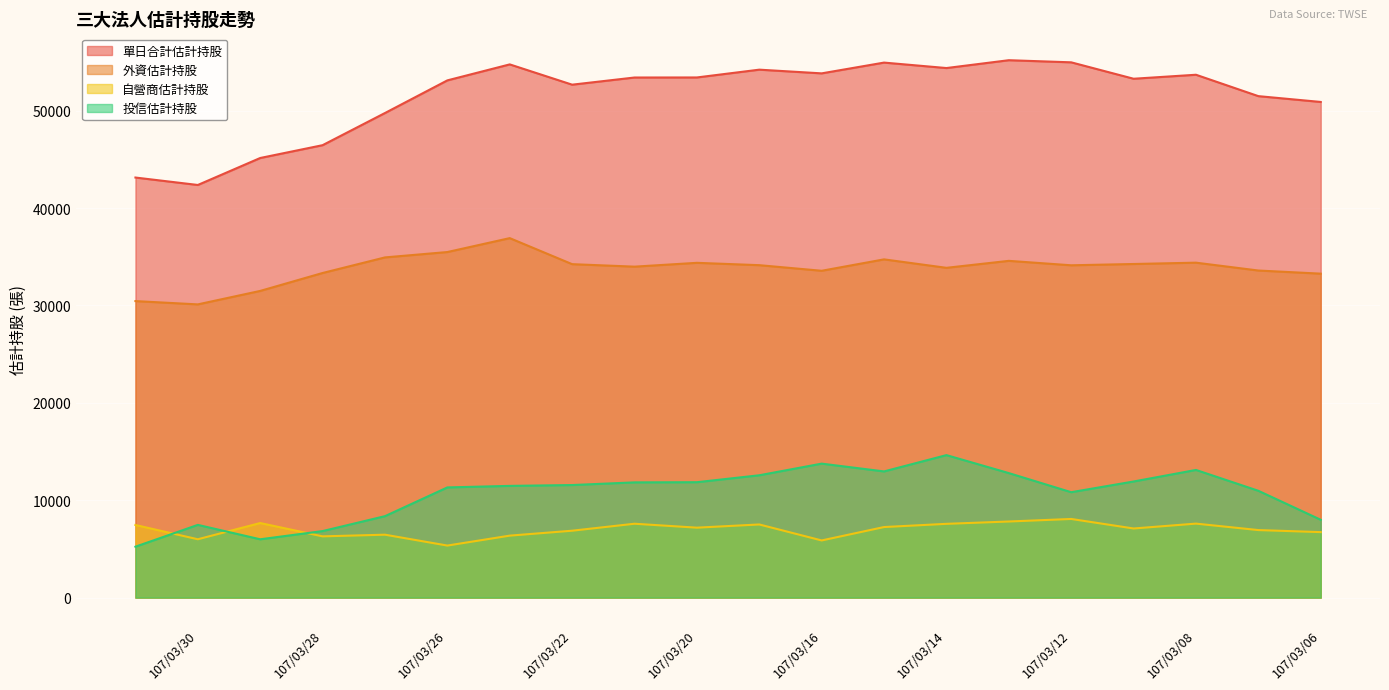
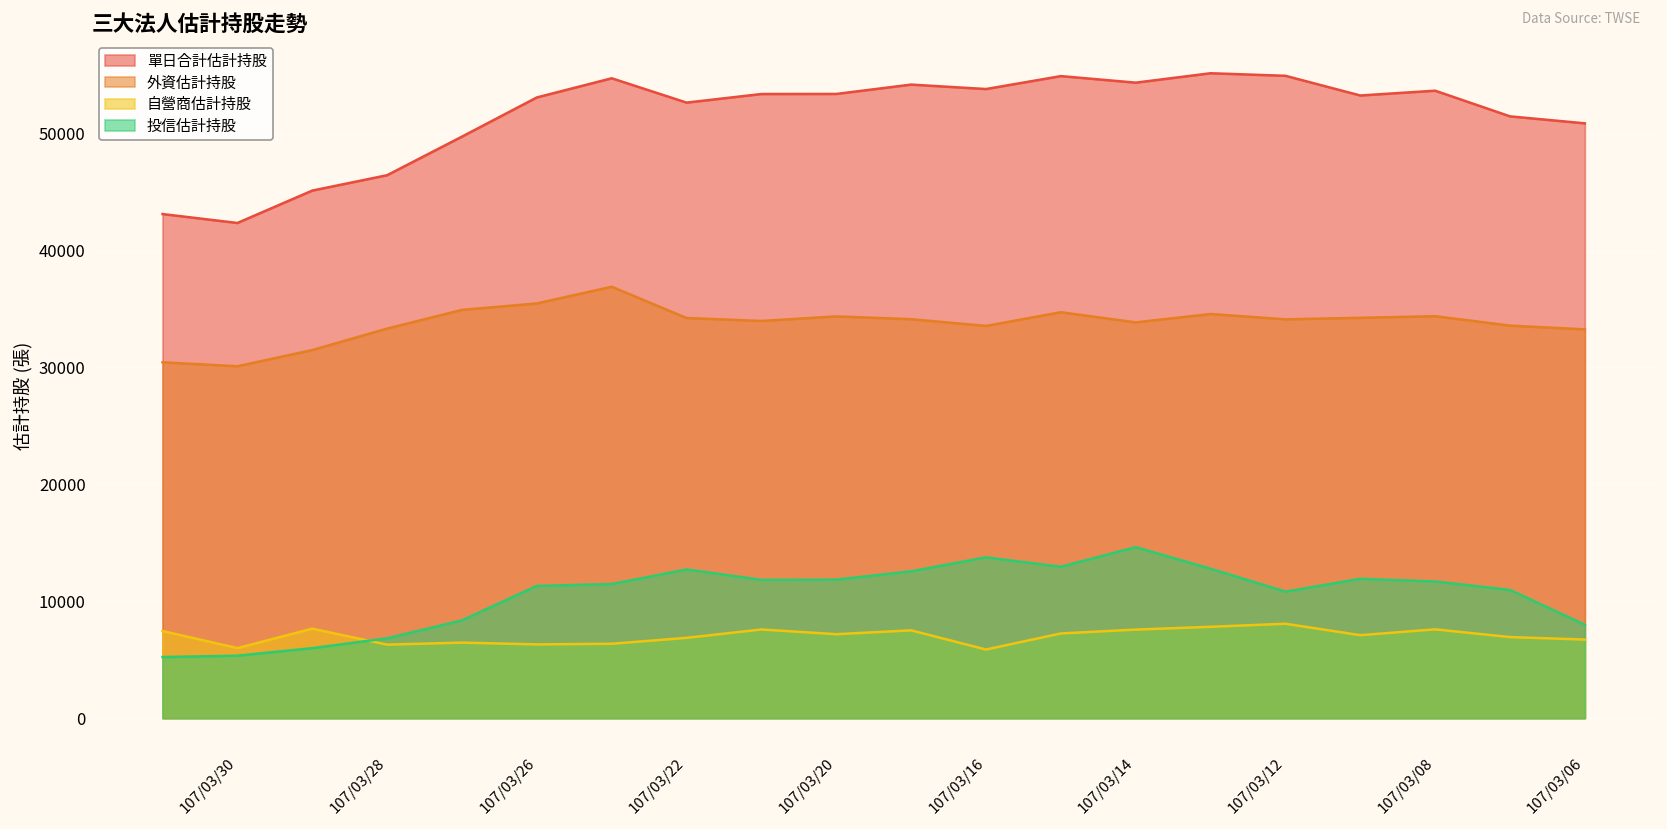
投信估計持股, 107/03/30: 7000 -> 5000
自營商估計持股, 107/03/26: 5000 -> 6000
投信估計持股, 107/03/22: 12000 -> 13000
投信估計持股, 107/03/08: 13000 -> 12000
